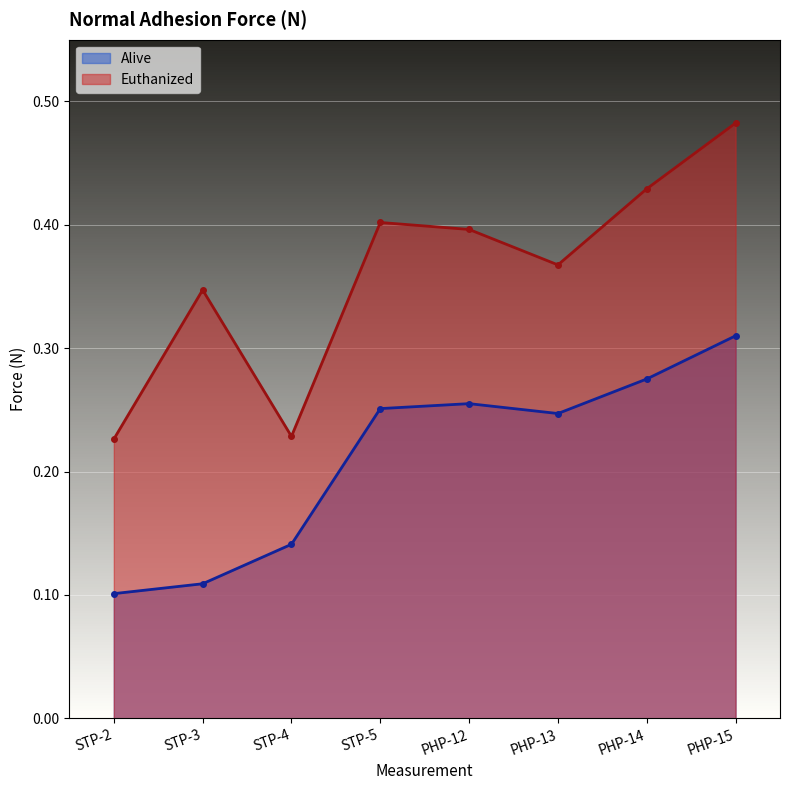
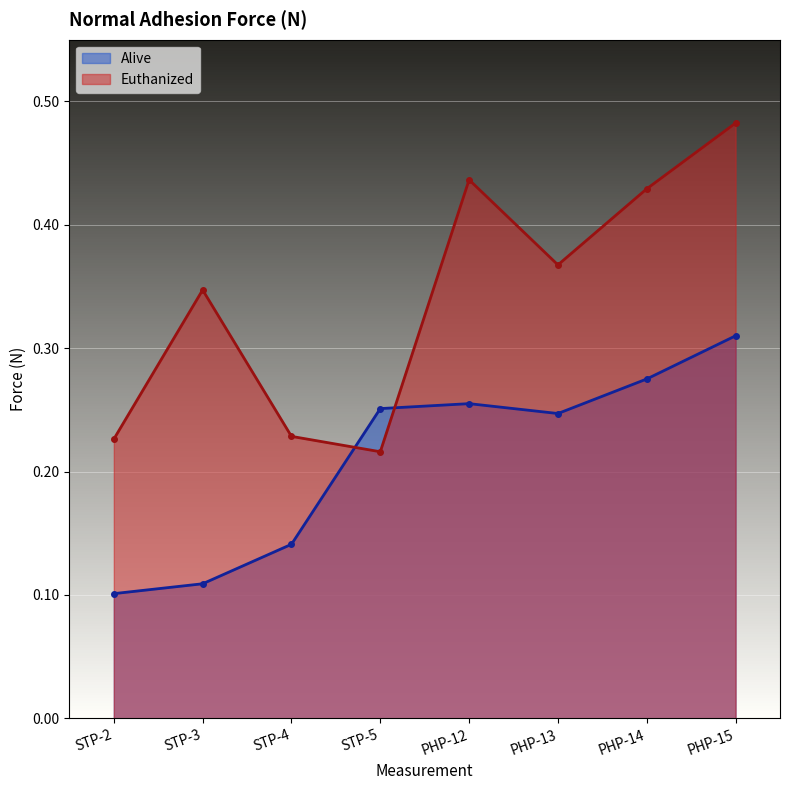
Euthanized, STP-5: 0.402 -> 0.216
Euthanized, PHP-12: 0.396 -> 0.436
